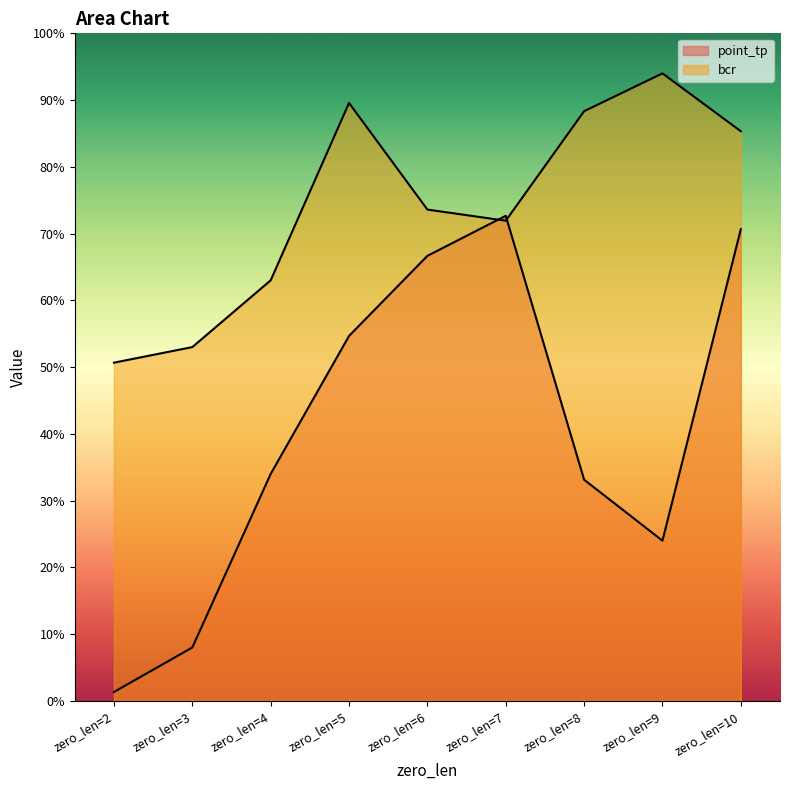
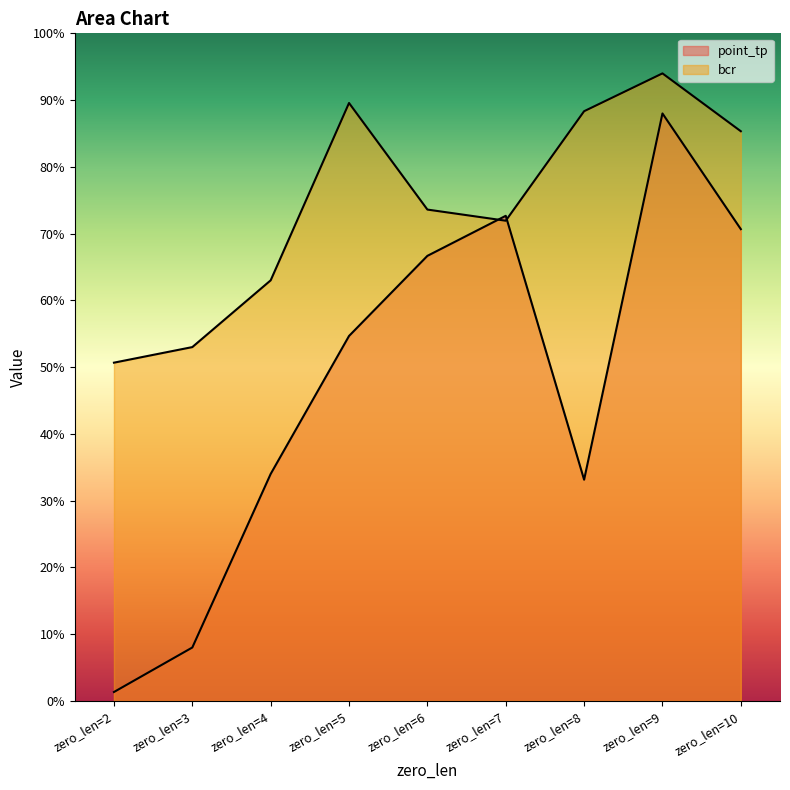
point_tp, zero_len=9: 24% -> 88%
